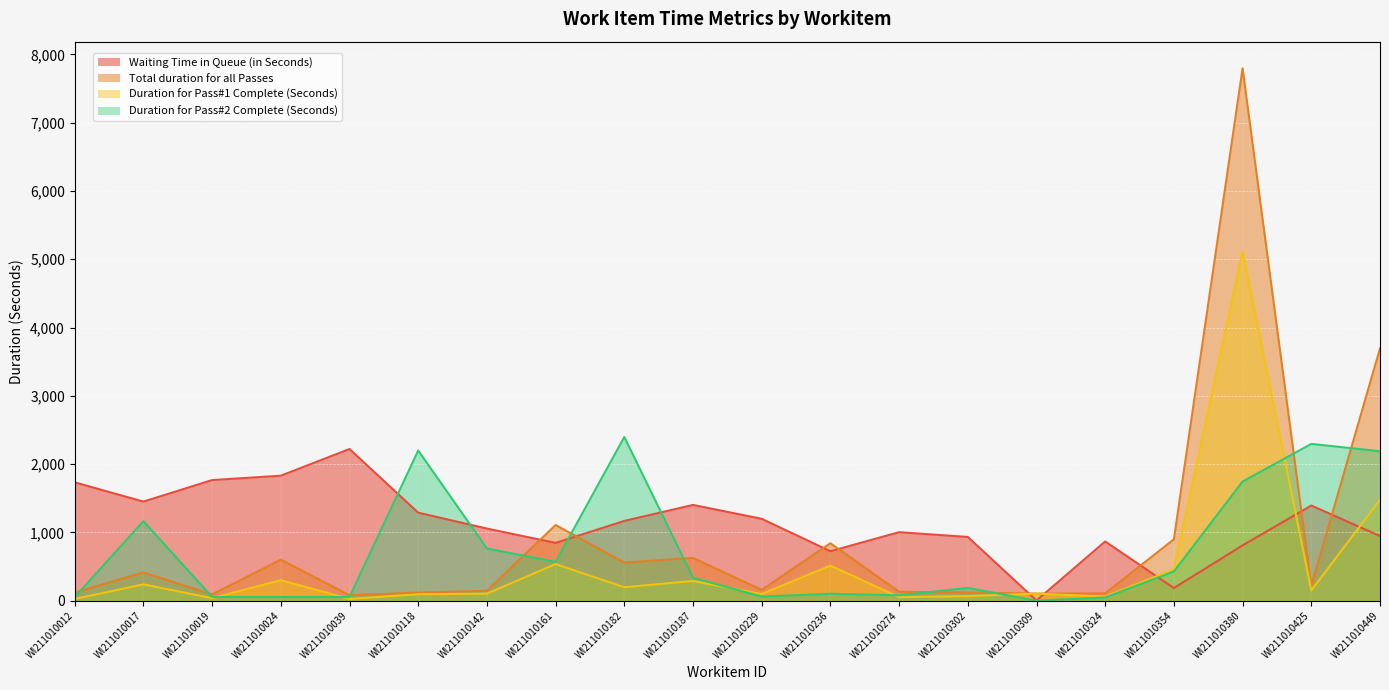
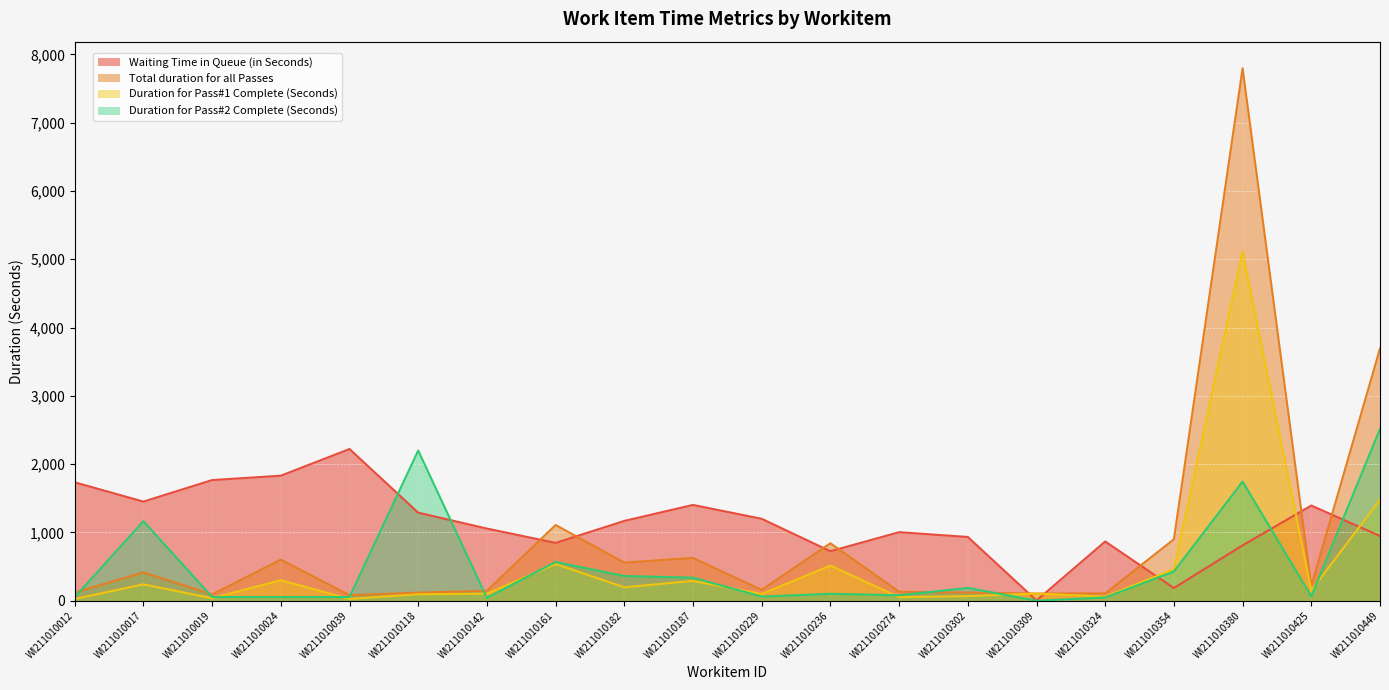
Duration for Pass#2 Complete (Seconds), WI211010142: 800 -> 0
Duration for Pass#2 Complete (Seconds), WI211010182: 2,400 -> 400
Duration for Pass#2 Complete (Seconds), WI211010425: 2,300 -> 100
Duration for Pass#2 Complete (Seconds), WI211010449: 2,200 -> 2,500
